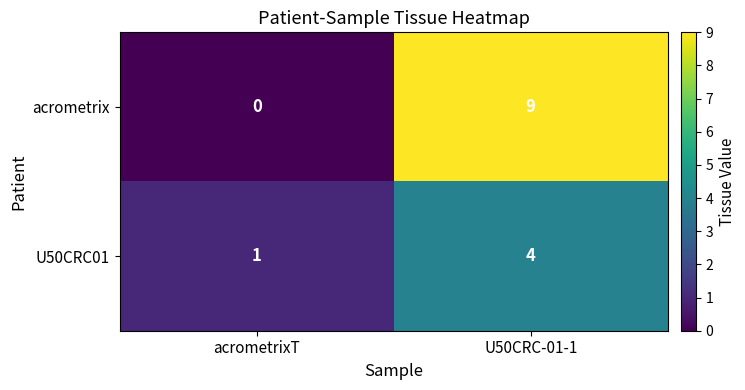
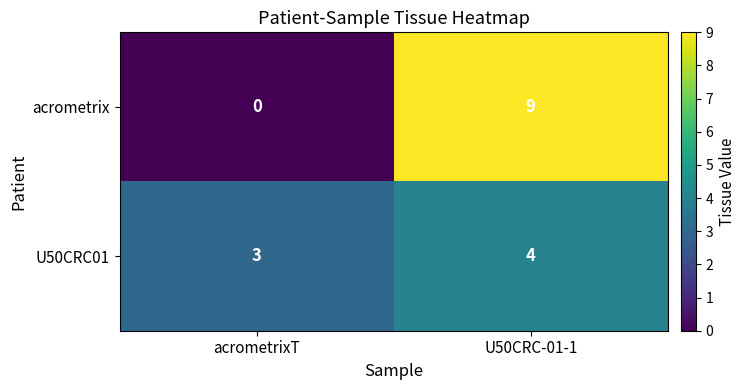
U50CRC01, acrometrixT: 1 -> 3
